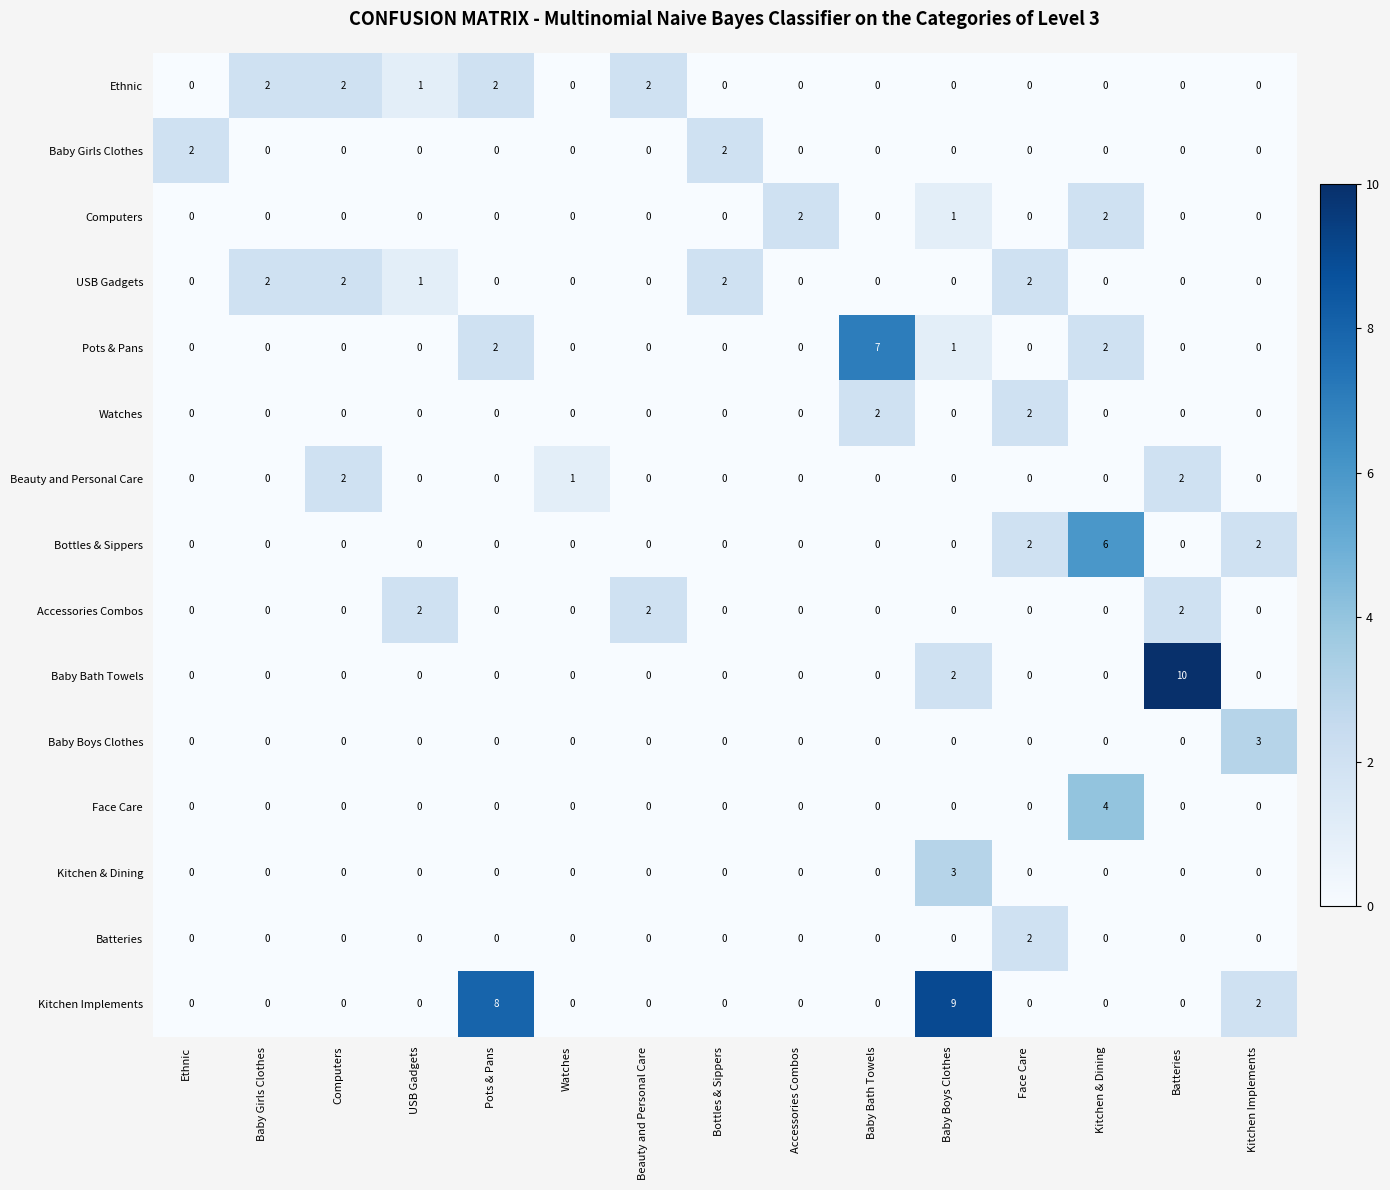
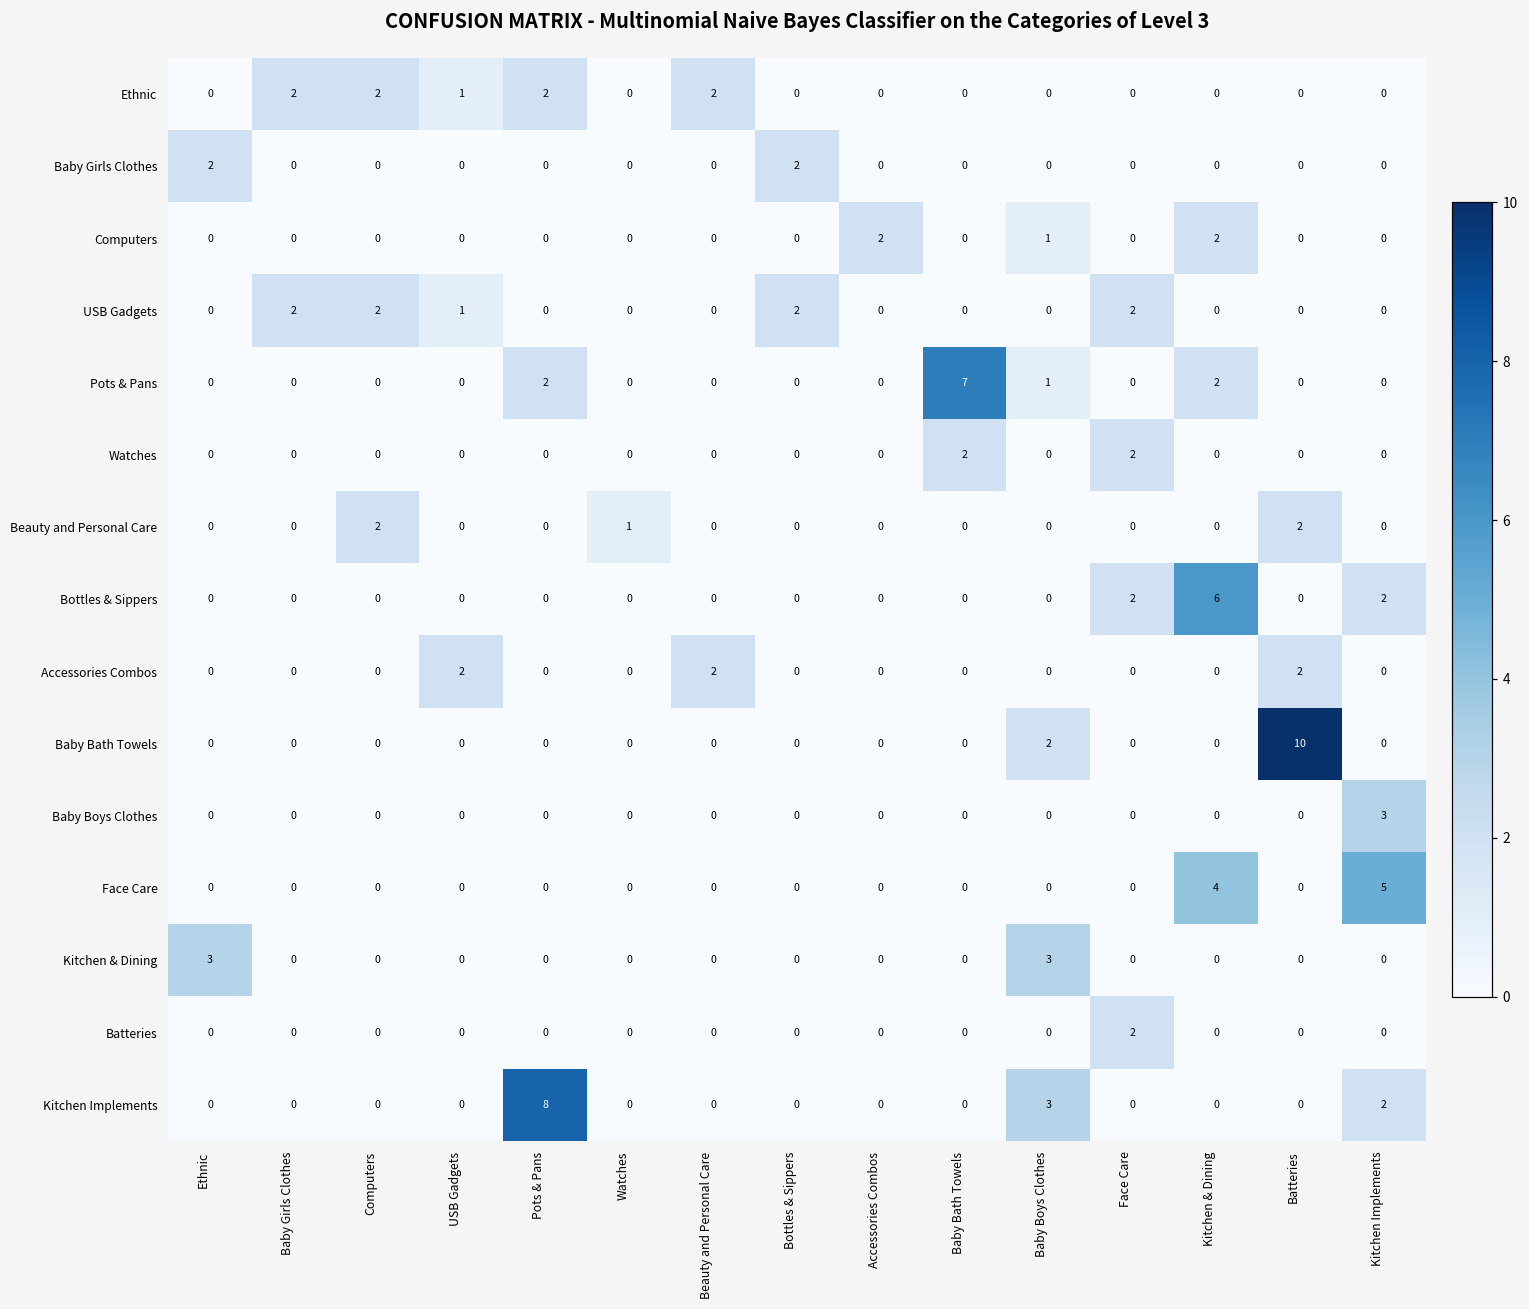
Face Care, Kitchen Implements: 0 -> 5
Kitchen & Dining, Ethnic: 0 -> 3
Kitchen Implements, Baby Boys Clothes: 9 -> 3
